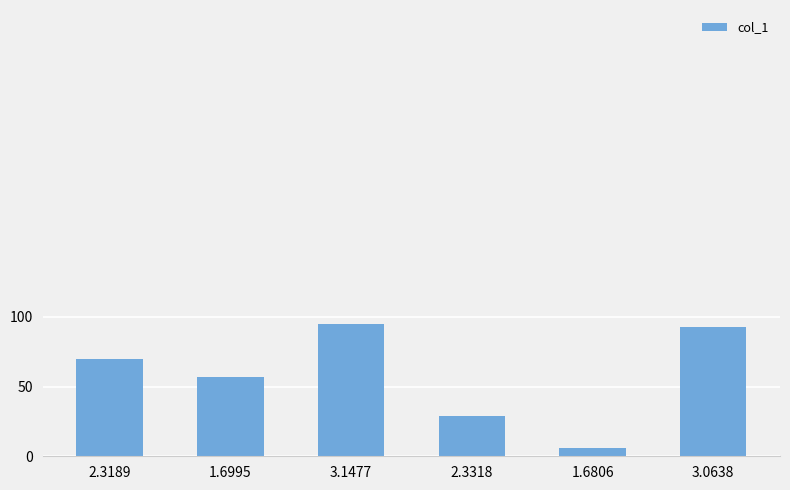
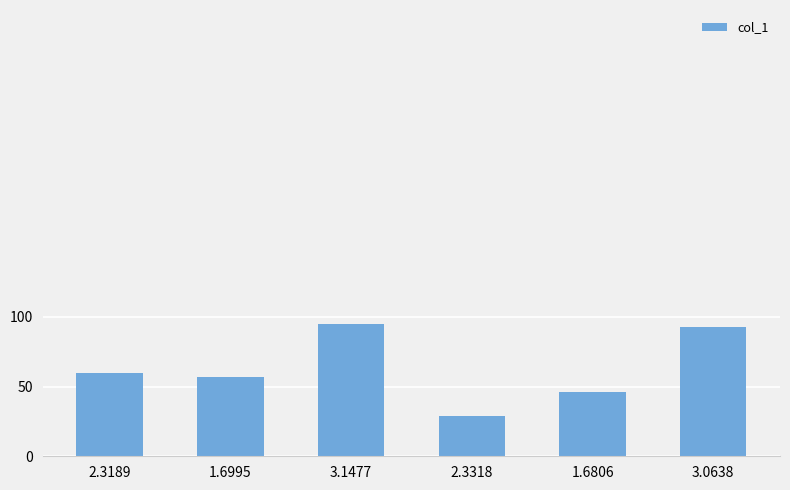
2.3189: 70 -> 60
1.6806: 6 -> 46
